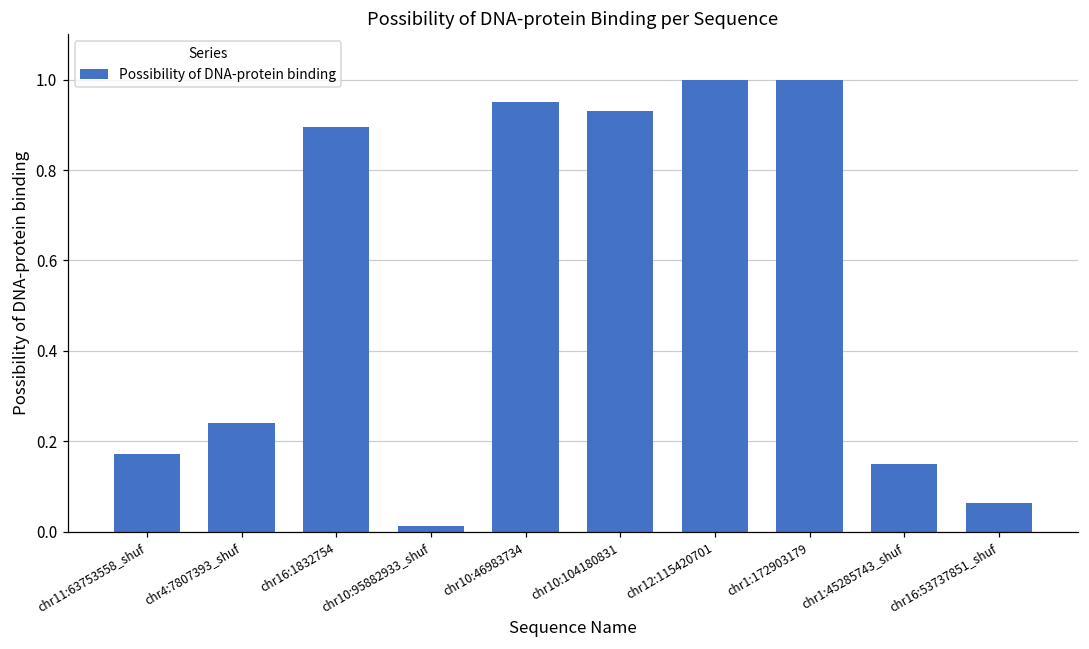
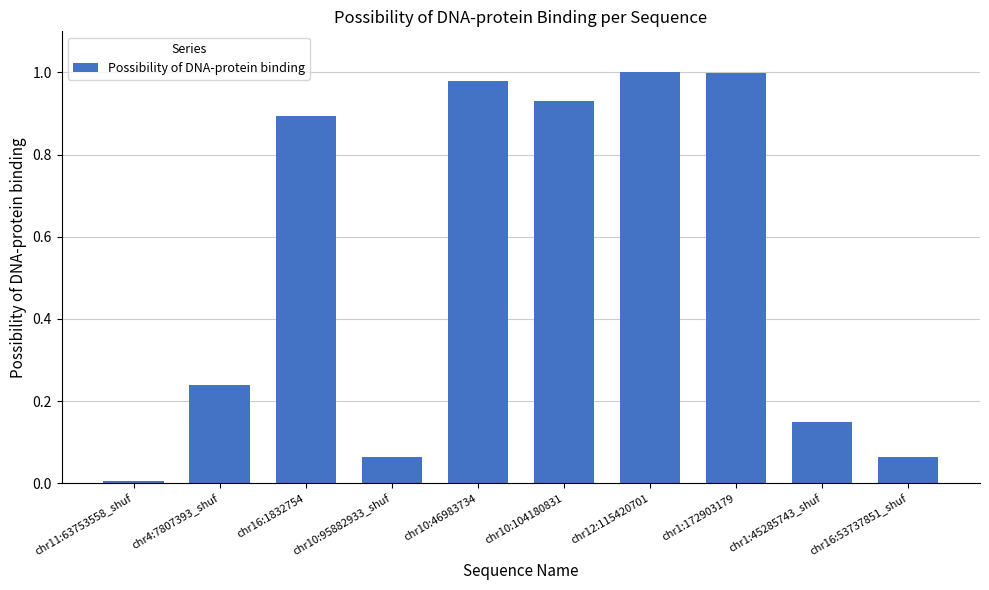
chr11:63753558_shuf: 0.17 -> 0.01
chr10:95882933_shuf: 0.01 -> 0.06
chr10:46983734: 0.95 -> 0.98
